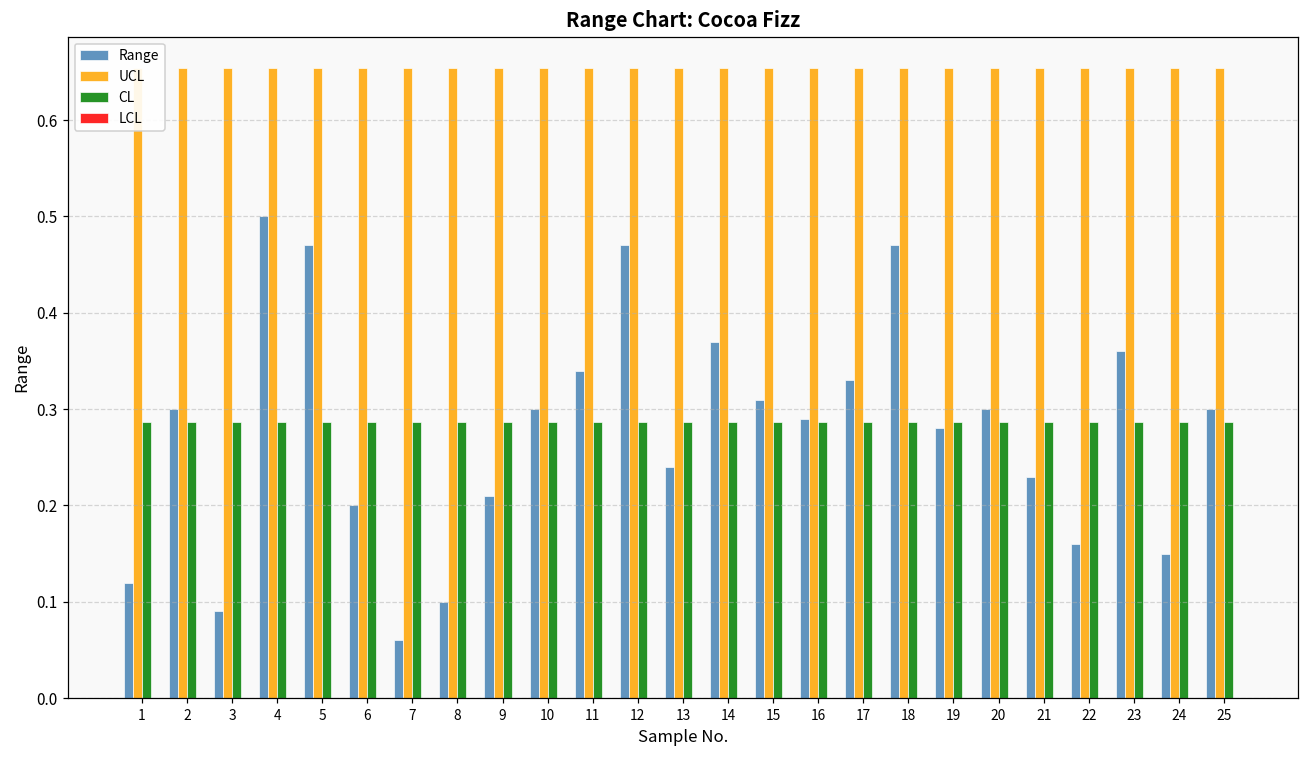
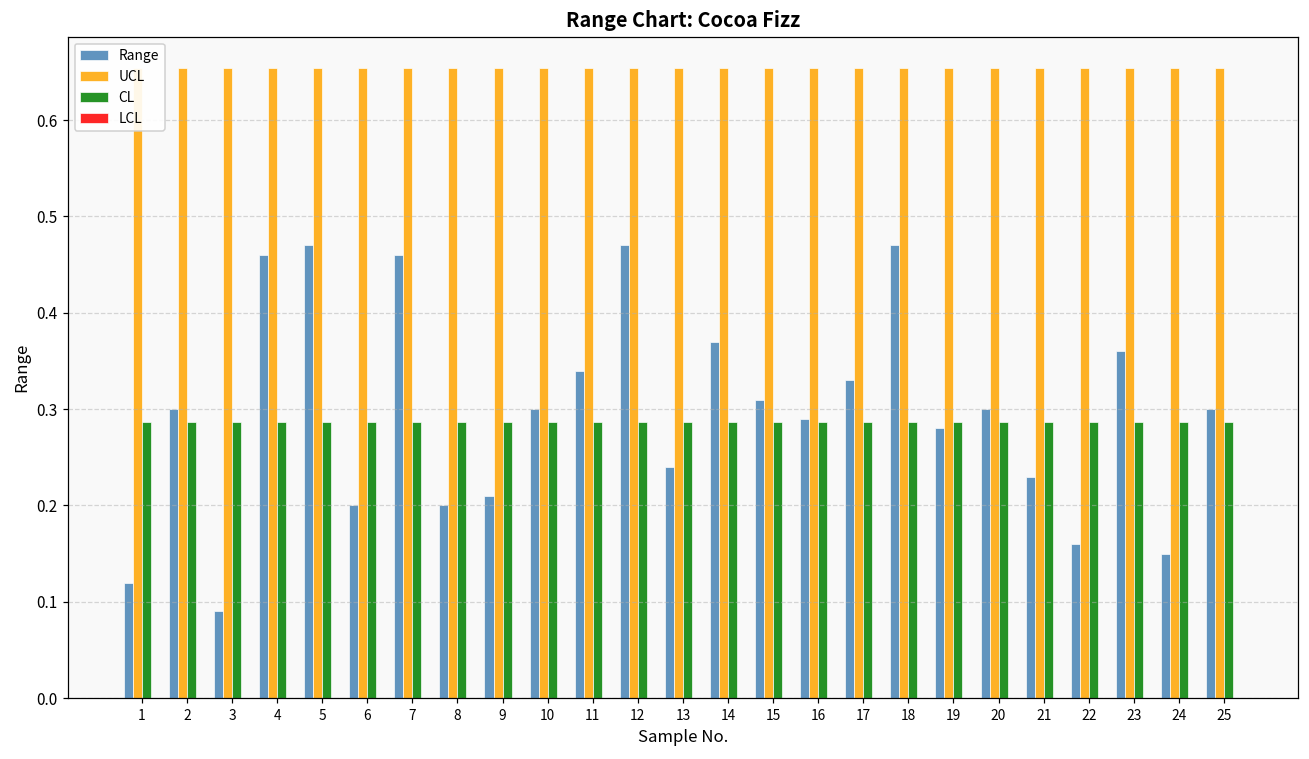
Range, 4: 0.50 -> 0.46
Range, 7: 0.06 -> 0.46
Range, 8: 0.1 -> 0.2
